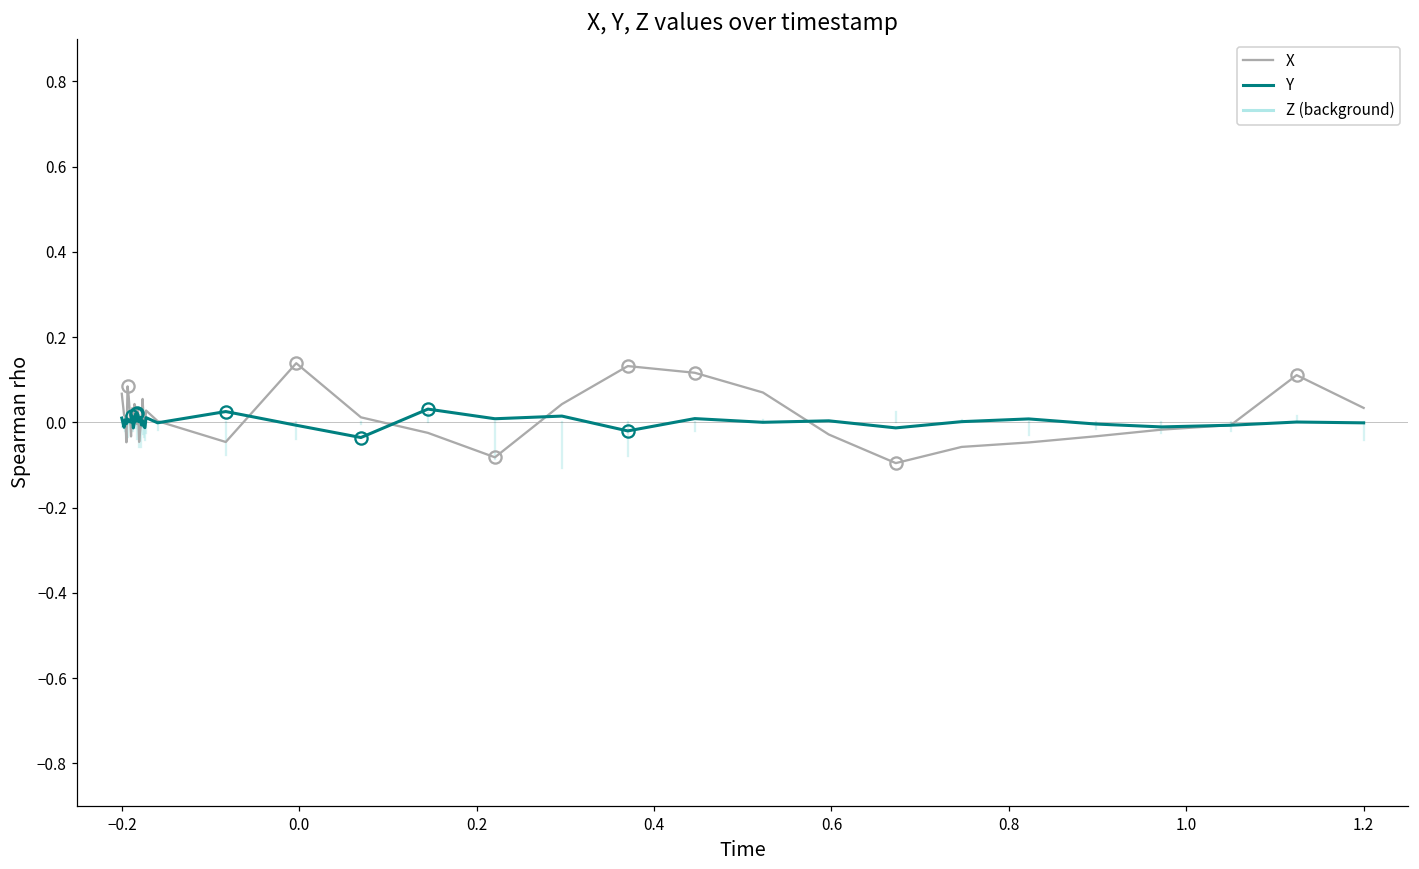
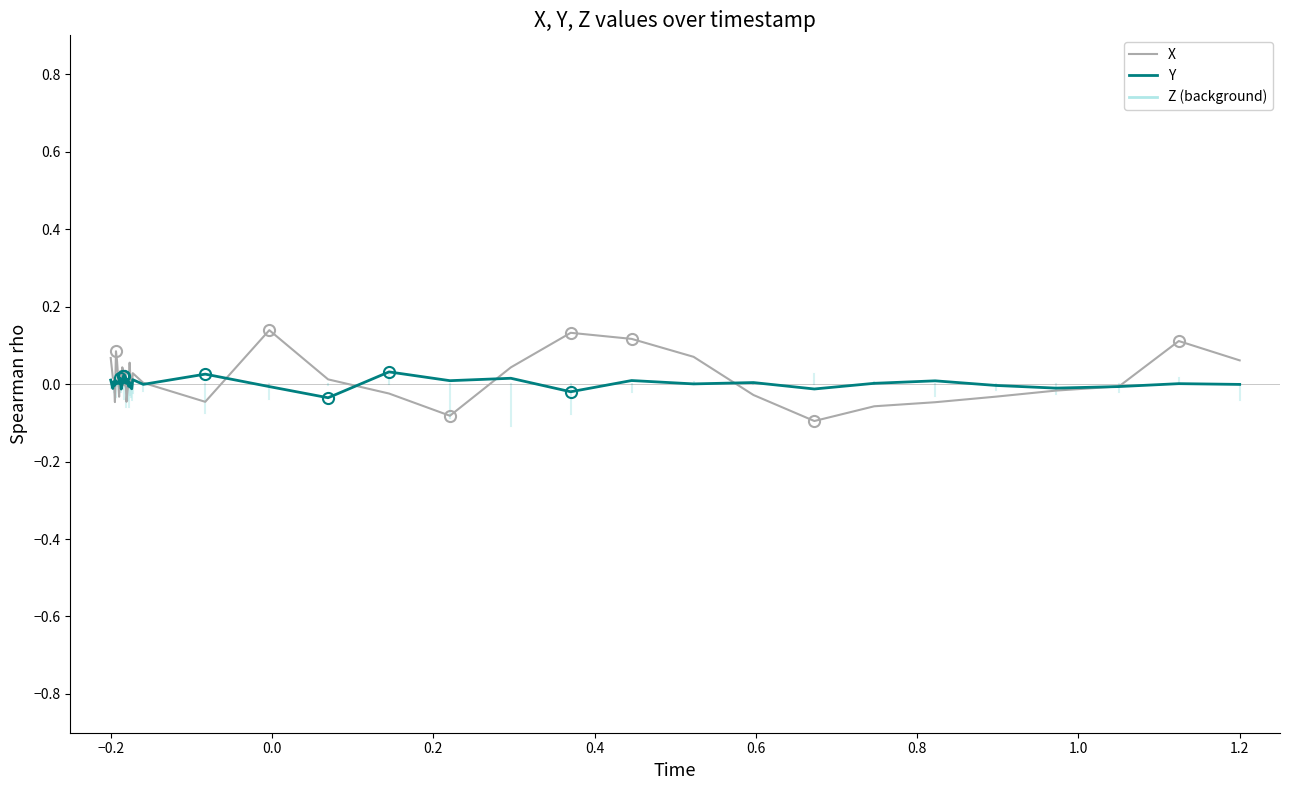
X, 1.2: 0.03 -> 0.06
